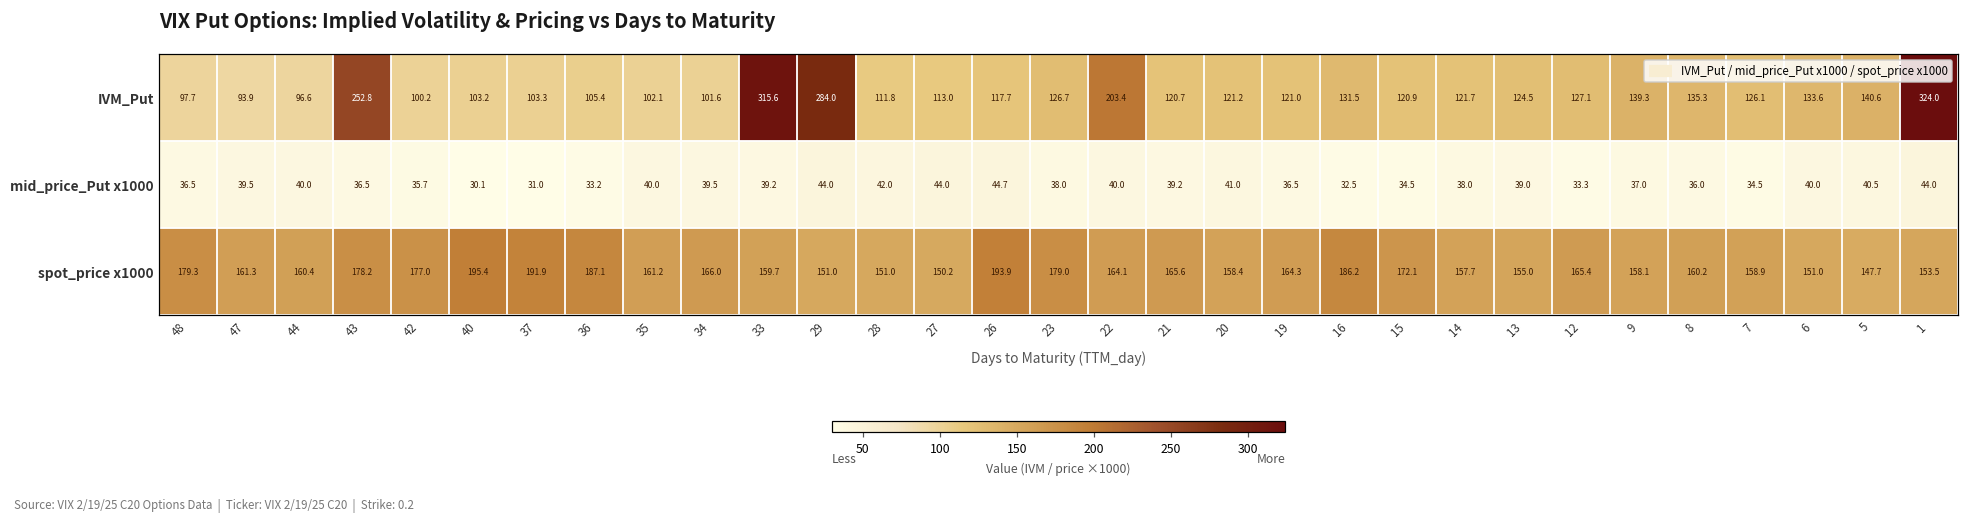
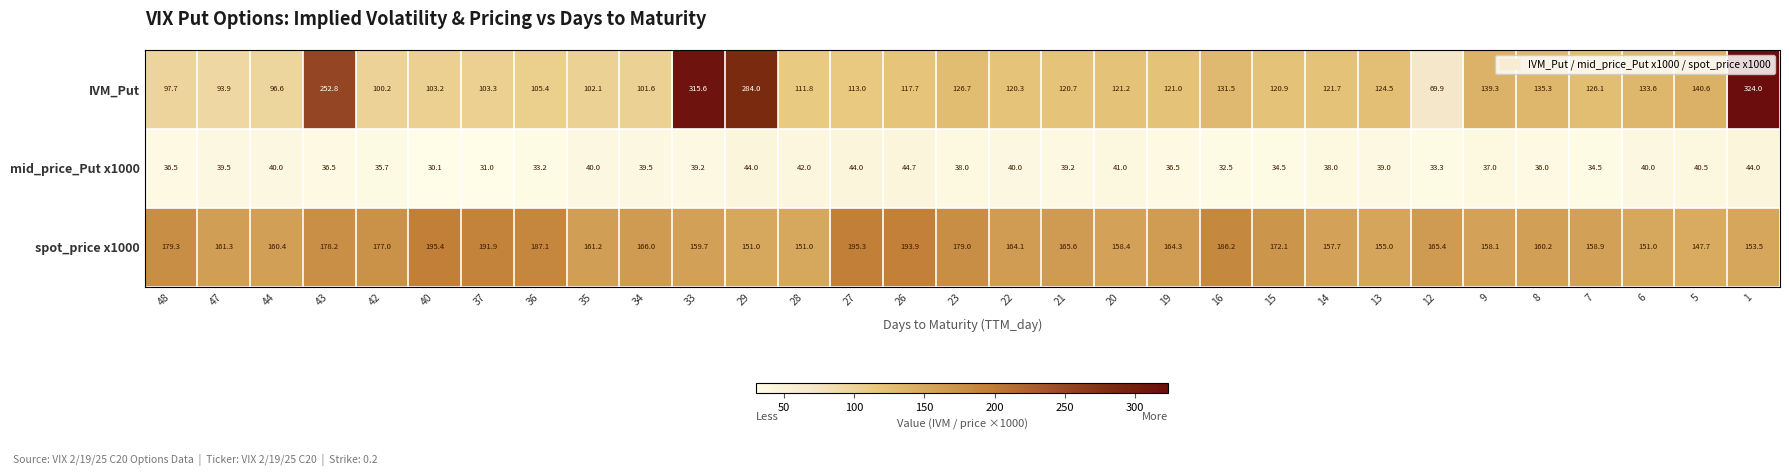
IVM_Put, 22: 203.4 -> 120.3
IVM_Put, 12: 127.1 -> 69.9
spot_price x1000, 27: 150.2 -> 195.3
